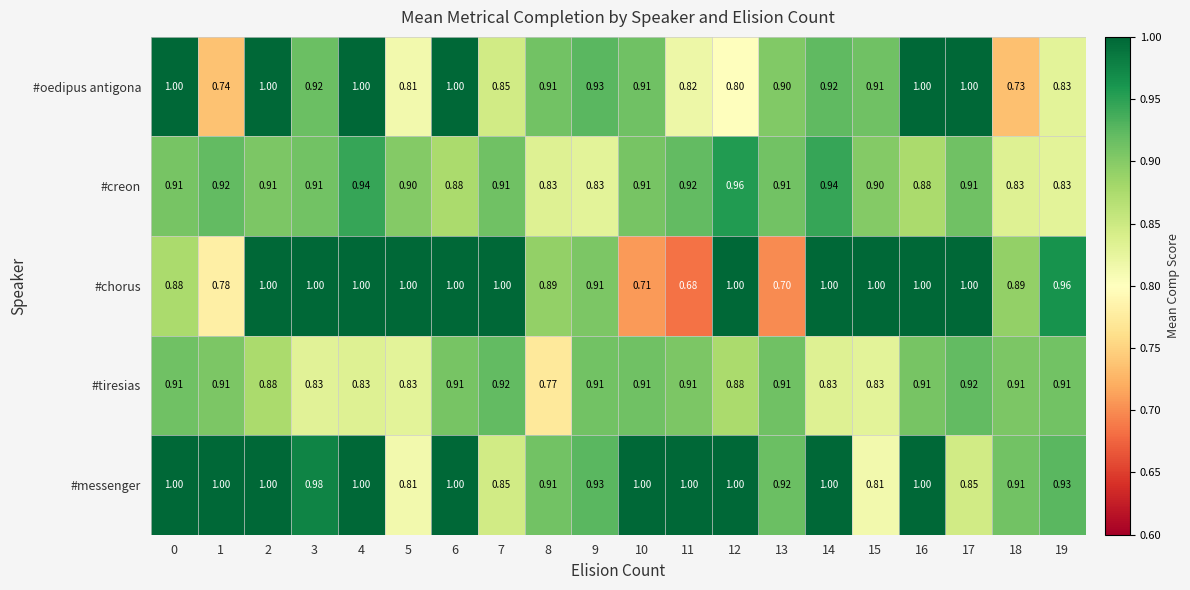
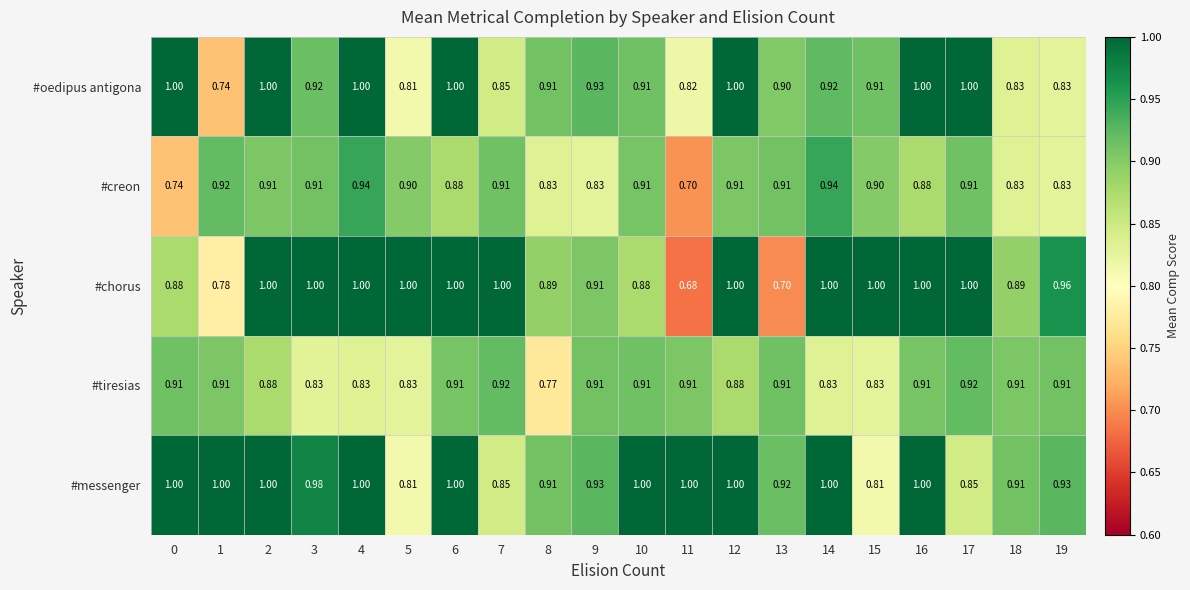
#oedipus antigona, 12: 0.80 -> 1.00
#oedipus antigona, 18: 0.73 -> 0.83
#creon, 0: 0.91 -> 0.74
#creon, 11: 0.92 -> 0.70
#creon, 12: 0.96 -> 0.91
#chorus, 10: 0.71 -> 0.88
